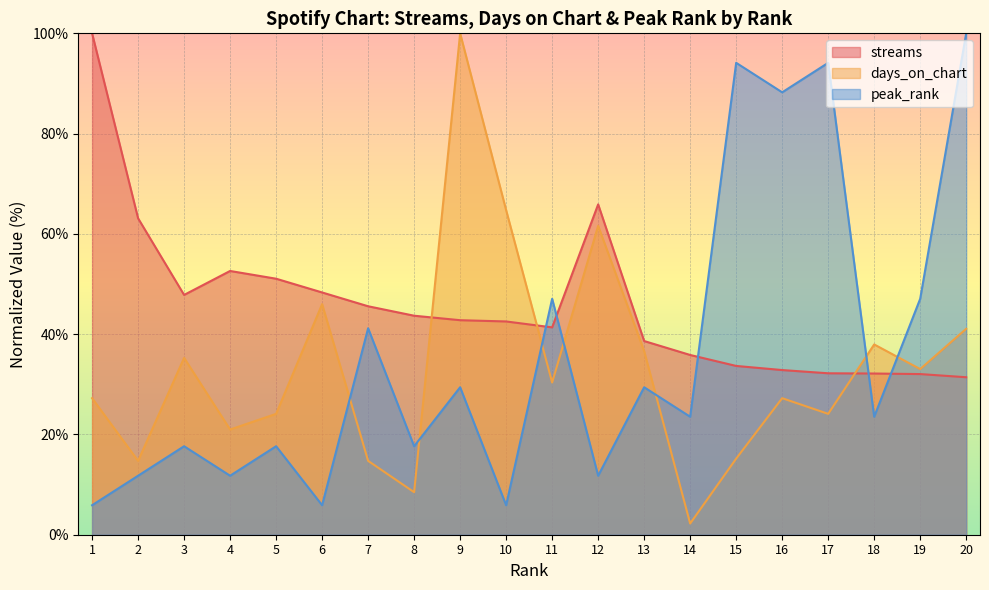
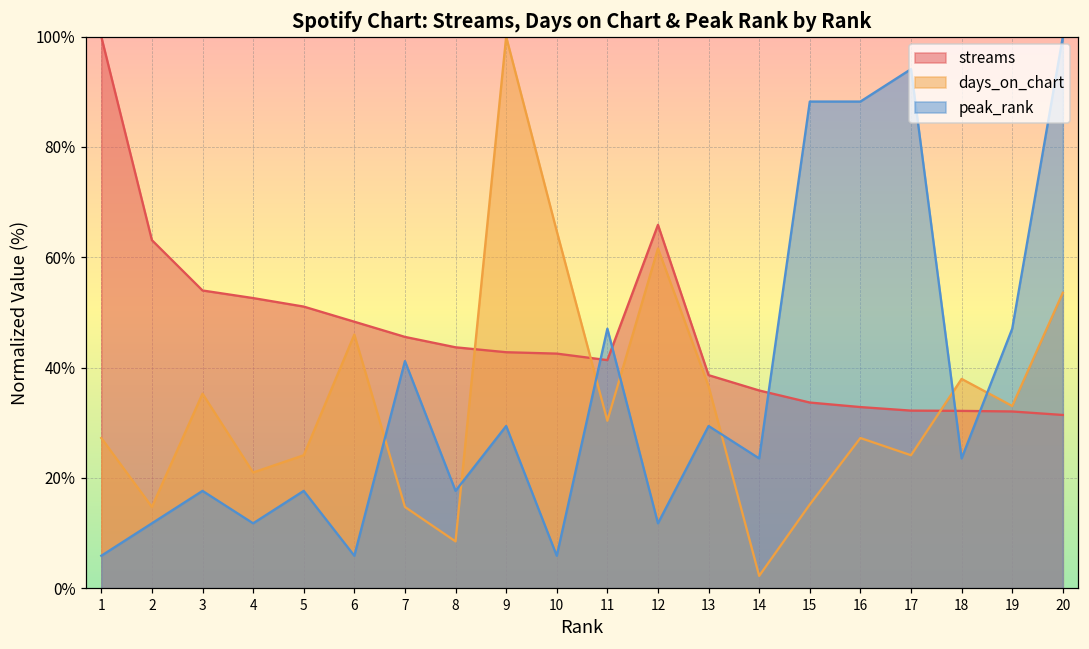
streams, 3: 48% -> 54%
peak_rank, 15: 94% -> 88%
days_on_chart, 20: 41% -> 54%
